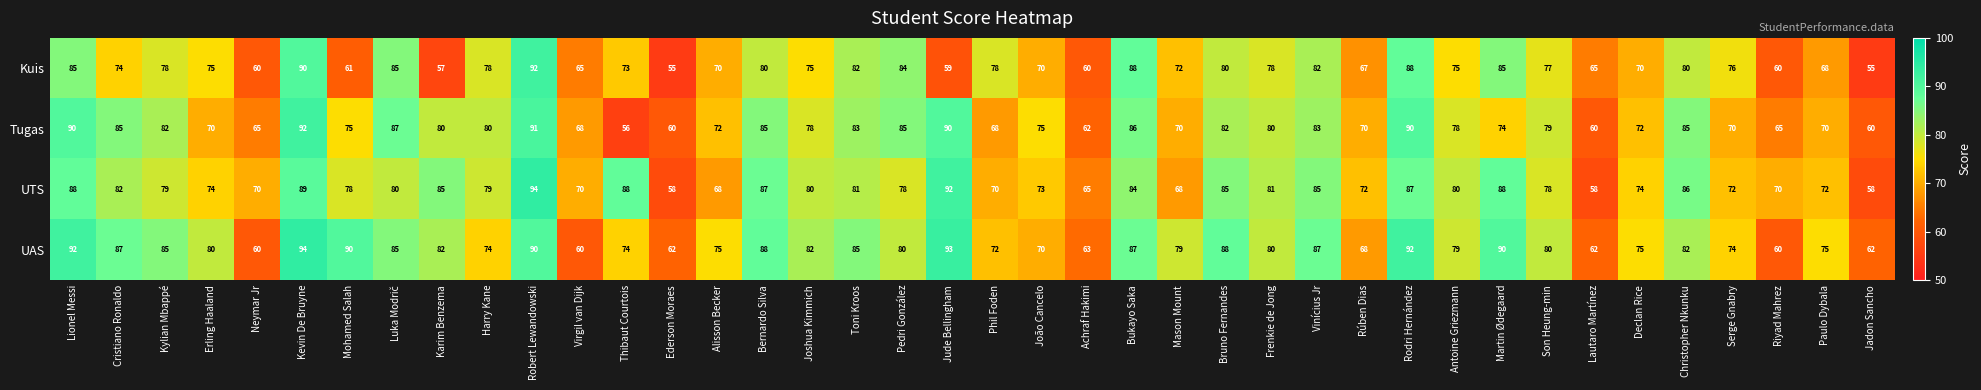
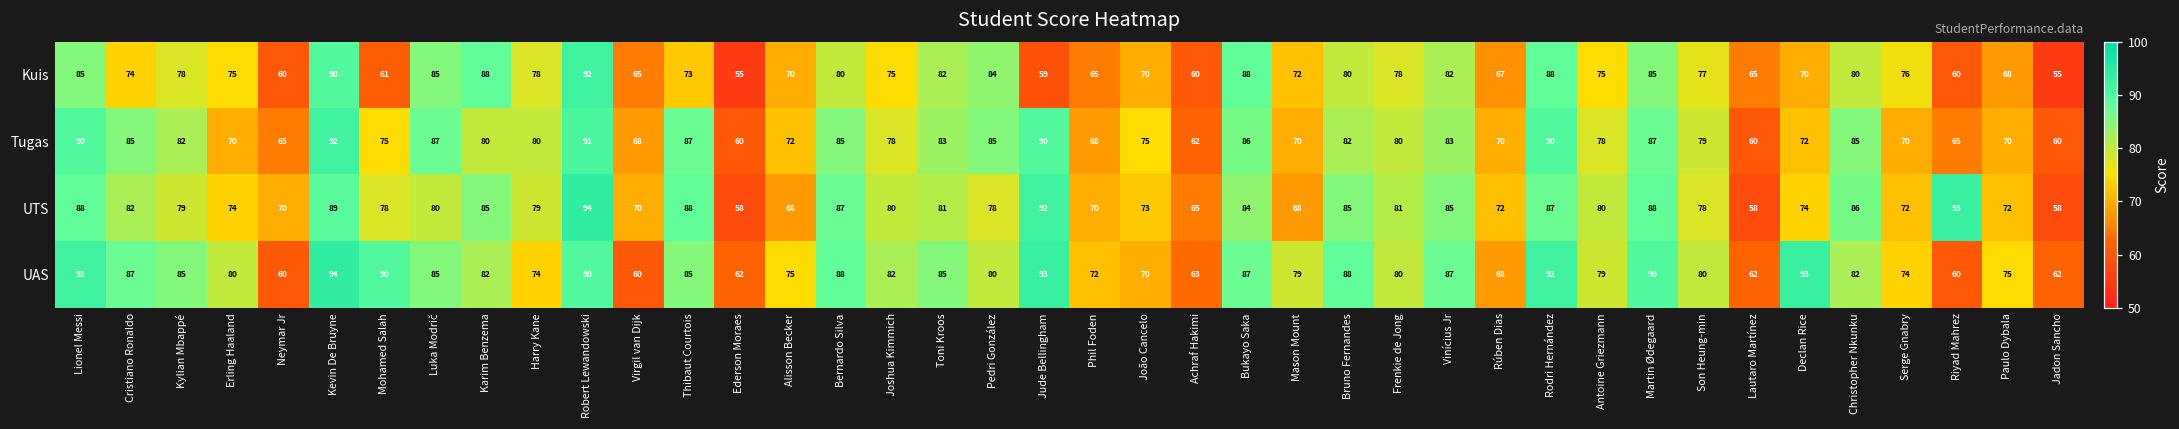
Kuis, Karim Benzema: 57 -> 88
Kuis, Phil Foden: 78 -> 65
Tugas, Thibaut Courtois: 56 -> 87
Tugas, Martin Ødegaard: 74 -> 87
UTS, Riyad Mahrez: 70 -> 93
UAS, Thibaut Courtois: 74 -> 85
UAS, Declan Rice: 75 -> 93
